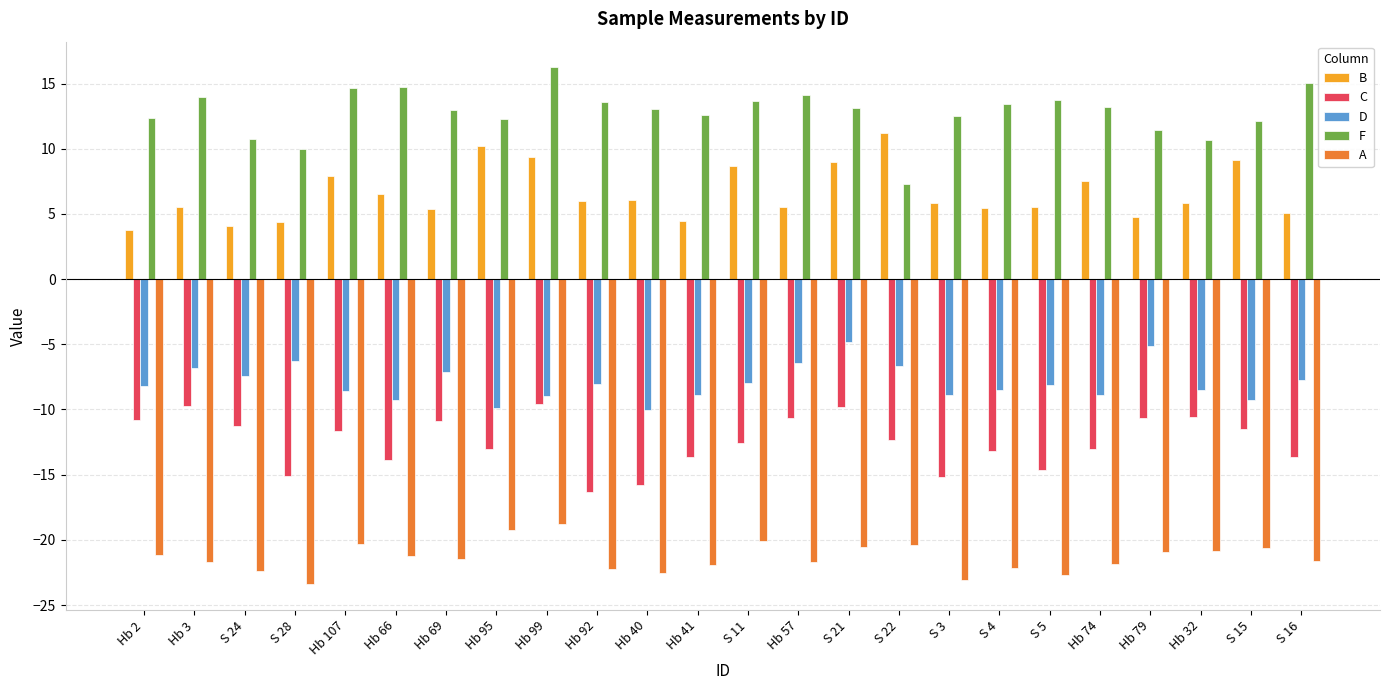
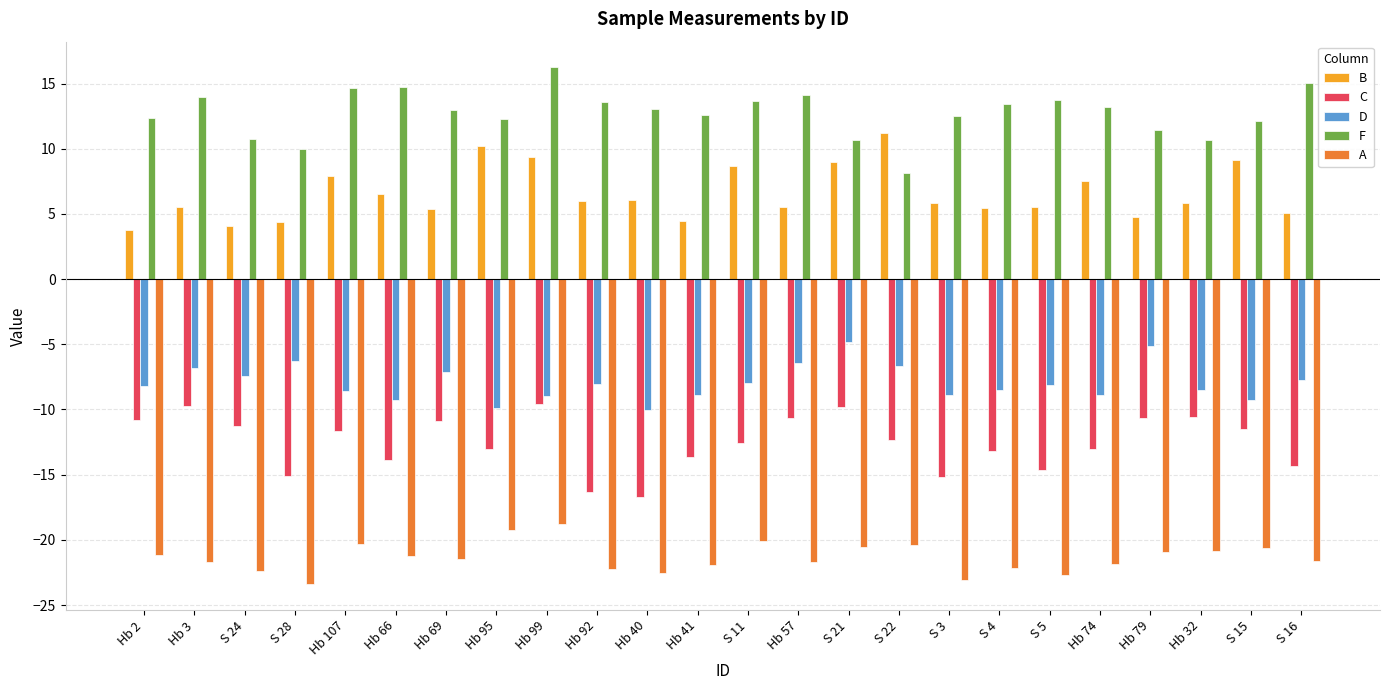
C, Hb 40: -15.8 -> -16.7
F, S 21: 13.2 -> 10.7
F, S 22: 7.3 -> 8.2
C, S 16: -13.7 -> -14.3
